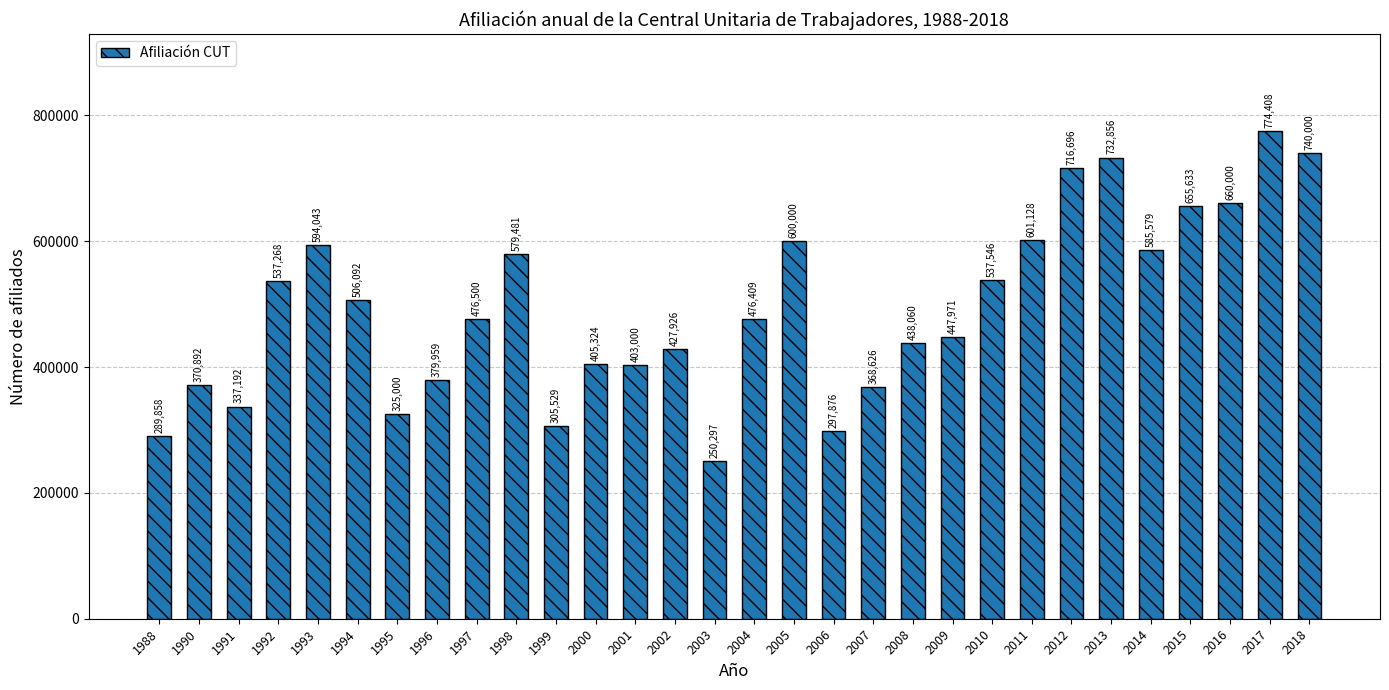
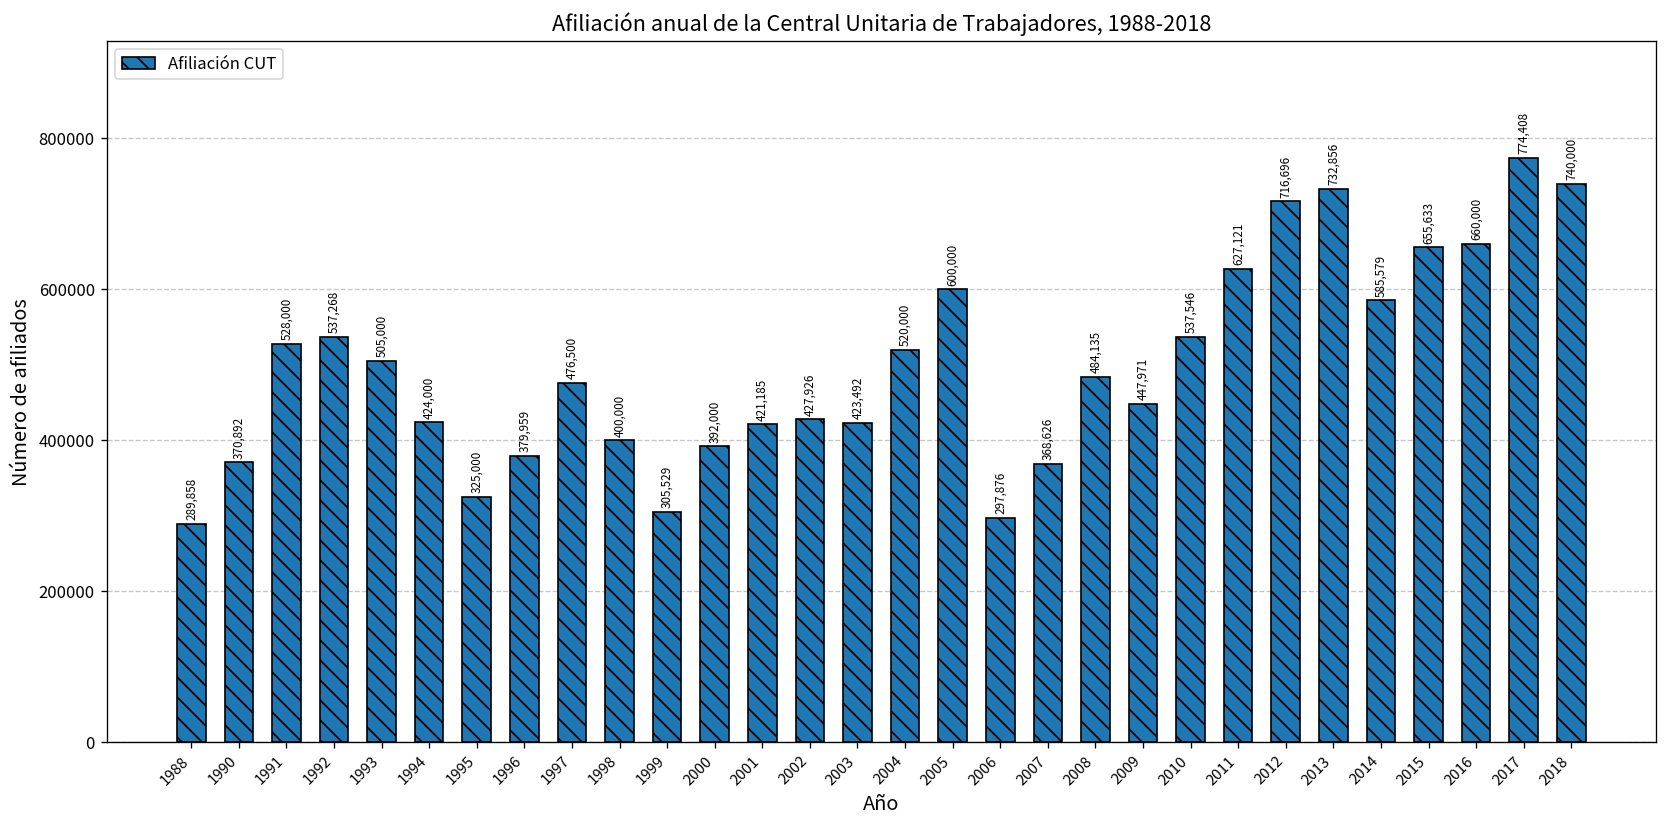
1991: 337,192 -> 528,000
1993: 594,043 -> 505,000
1994: 506,092 -> 424,000
1998: 579,481 -> 400,000
2000: 405,324 -> 392,000
2001: 403,000 -> 421,185
2003: 250,297 -> 423,492
2004: 476,409 -> 520,000
2008: 438,060 -> 484,135
2011: 601,128 -> 627,121
